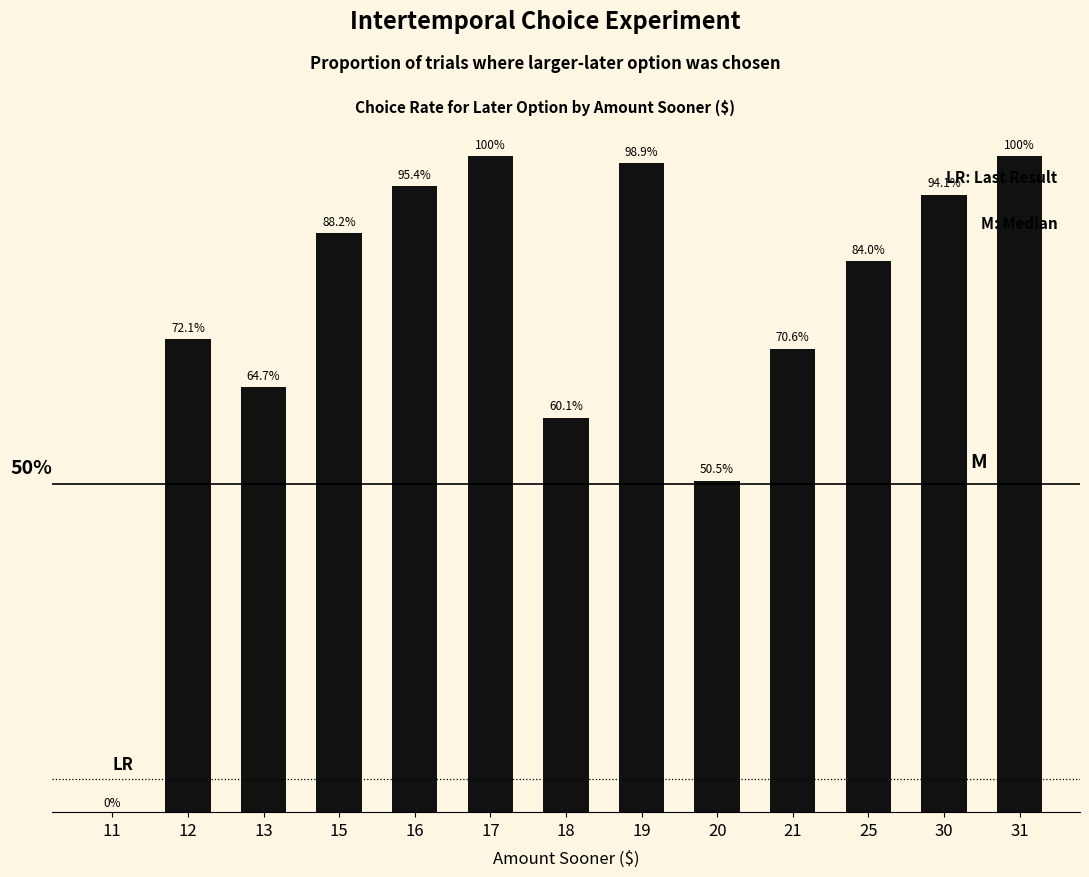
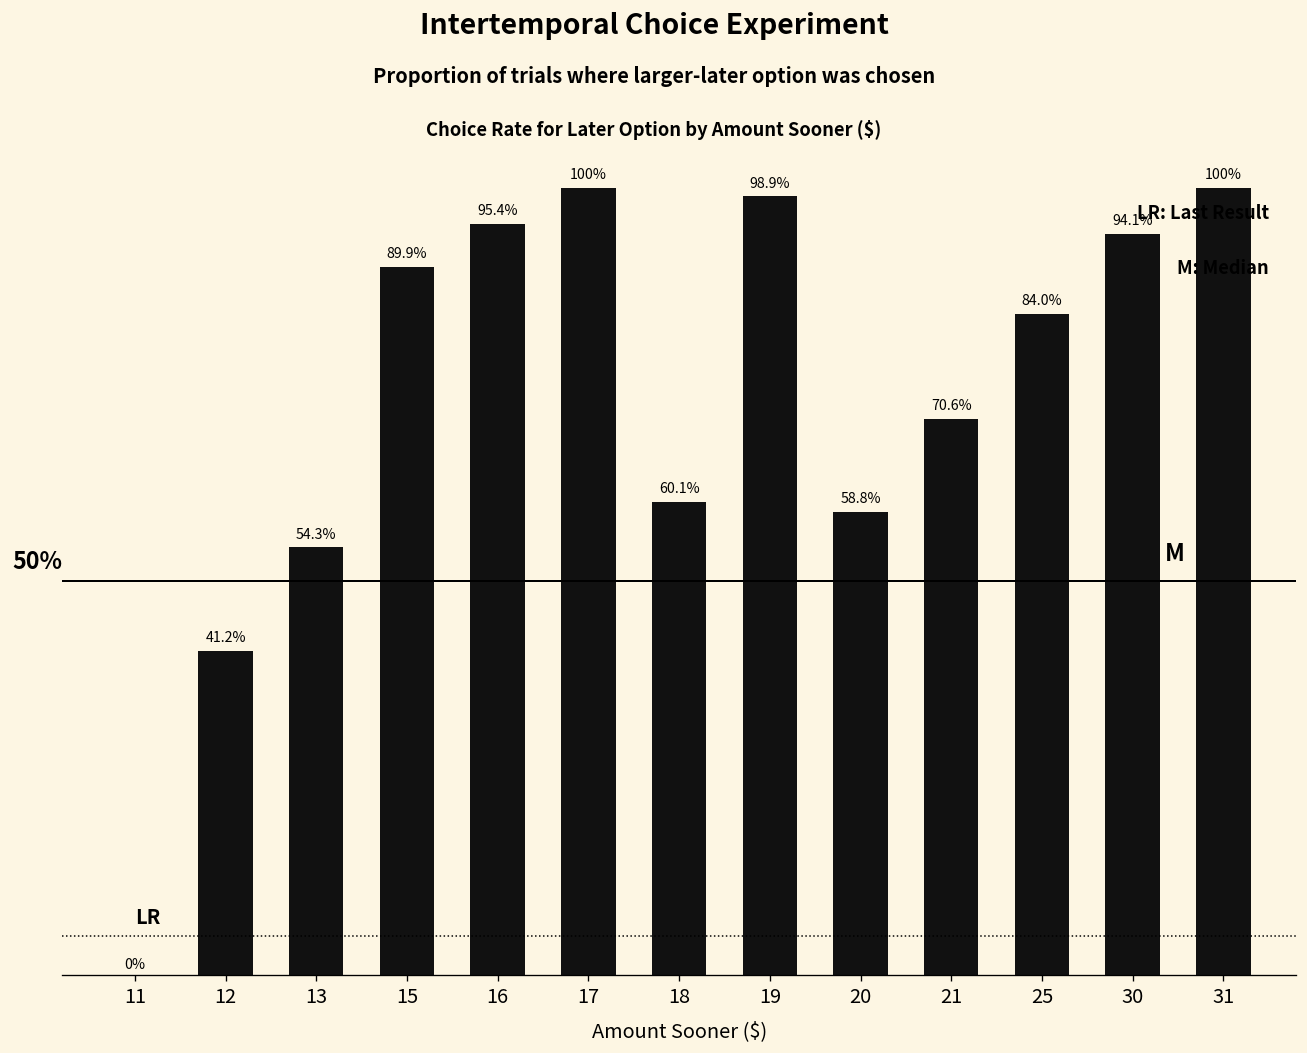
12: 72.1% -> 41.2%
13: 64.7% -> 54.3%
15: 88.2% -> 89.9%
20: 50.5% -> 58.8%
